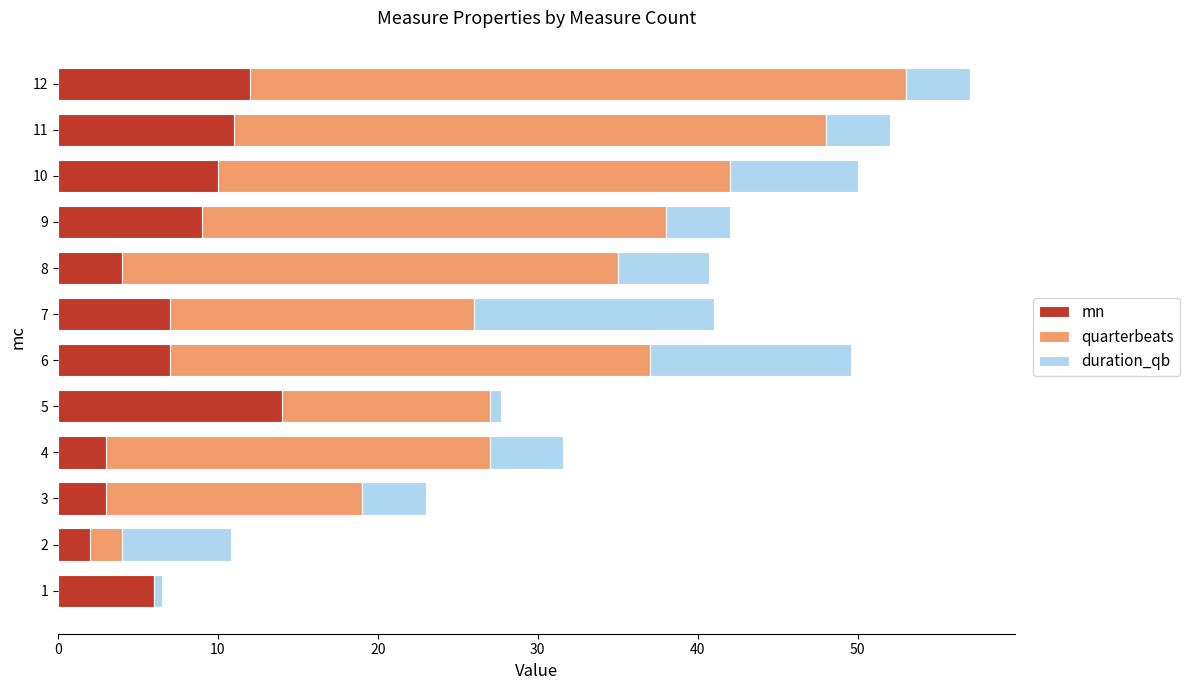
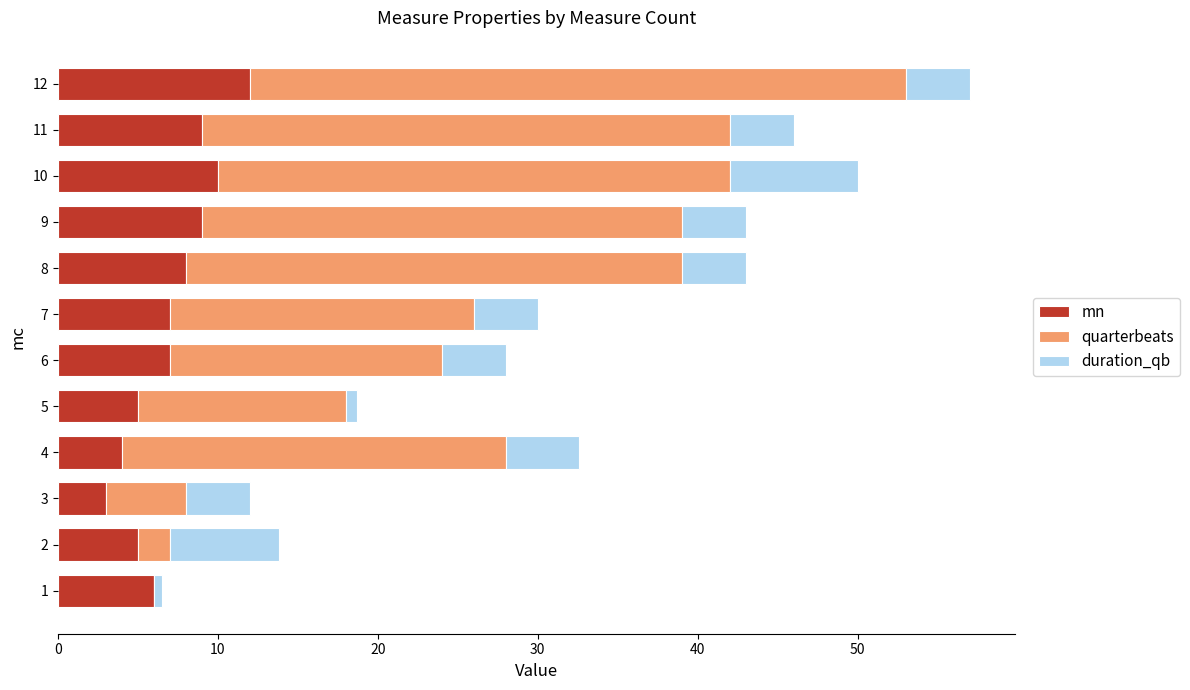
mn, 11: 11 -> 9
quarterbeats, 11: 37 -> 33
quarterbeats, 9: 29 -> 30
mn, 8: 4 -> 8
duration_qb, 8: 5.7 -> 4.0
duration_qb, 7: 15 -> 4
quarterbeats, 6: 30 -> 17
duration_qb, 6: 12.6 -> 4.0
mn, 5: 14 -> 5
mn, 4: 3 -> 4
quarterbeats, 3: 16 -> 5
mn, 2: 2 -> 5
